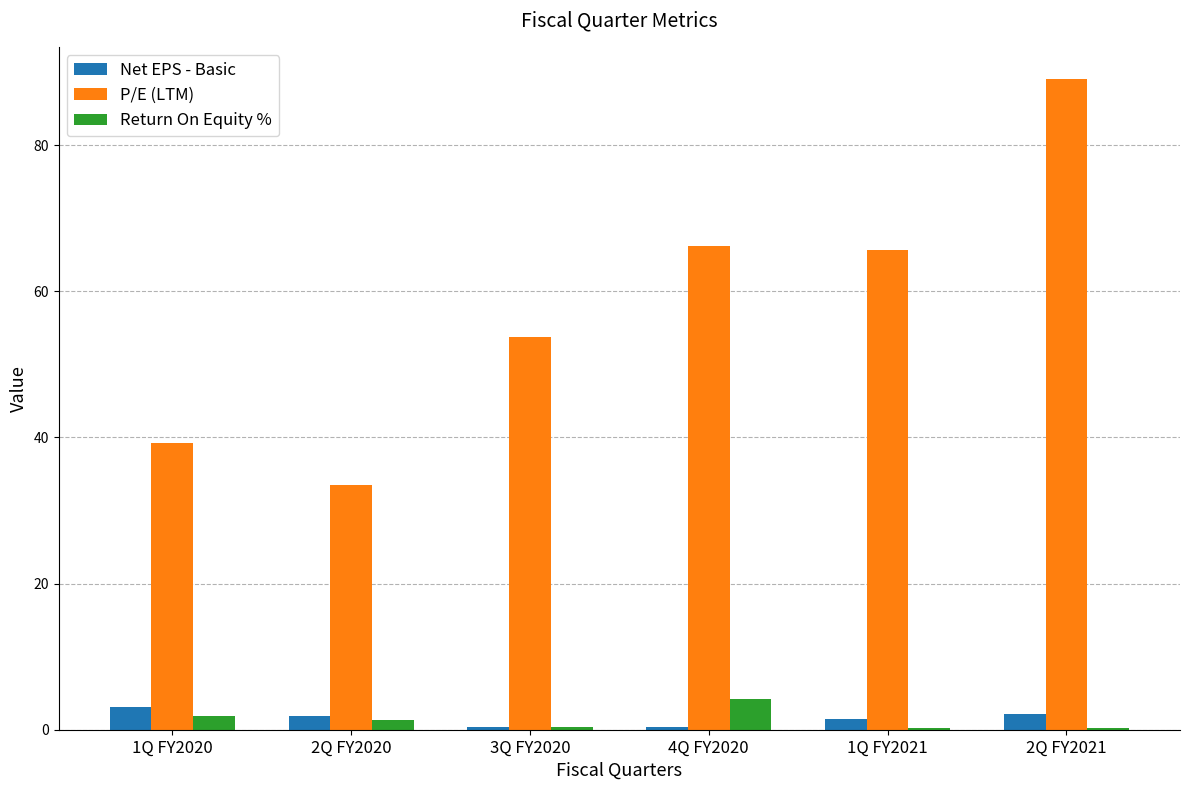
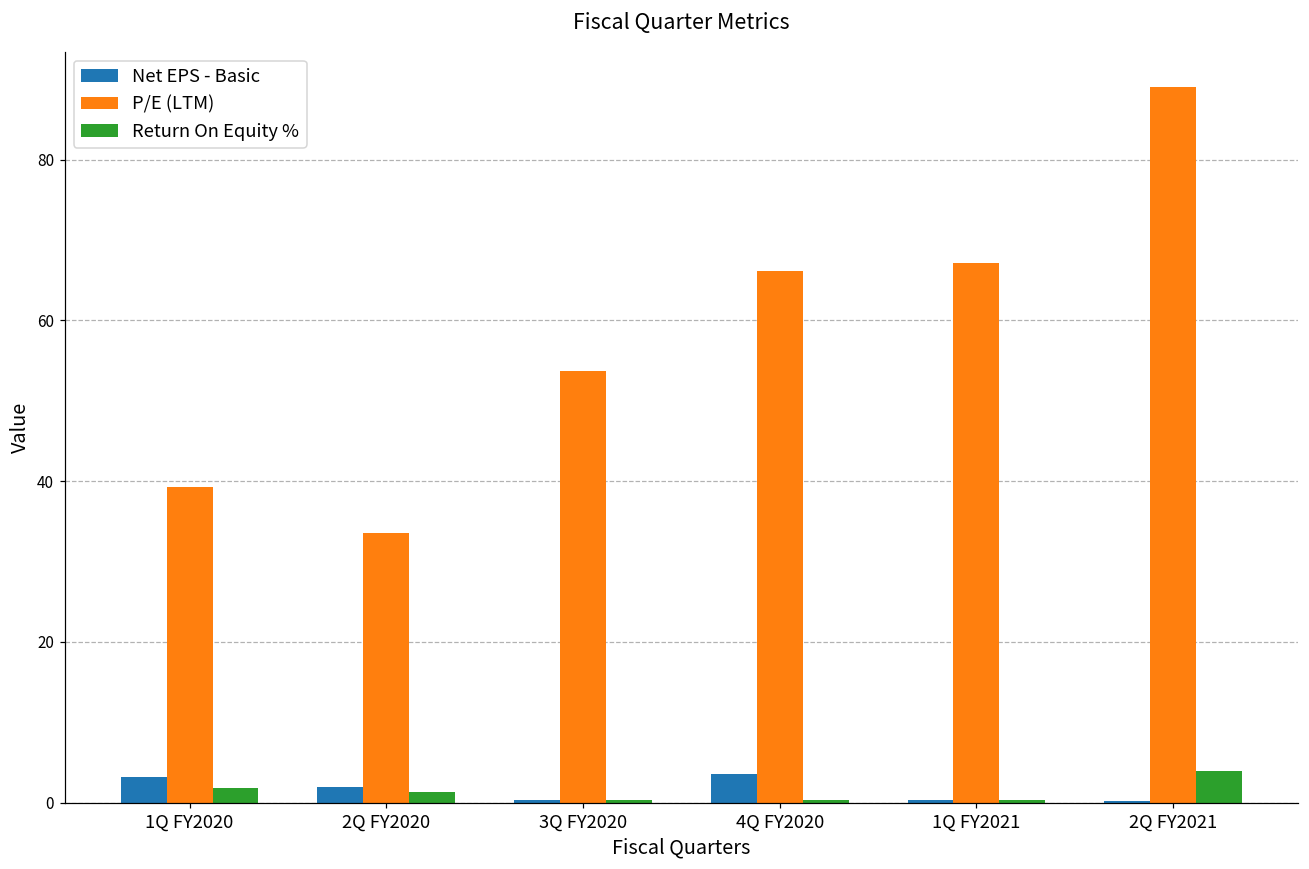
Net EPS - Basic, 4Q FY2020: 0 -> 4
Return On Equity %, 4Q FY2020: 4 -> 0
Net EPS - Basic, 1Q FY2021: 2 -> 0
P/E (LTM), 1Q FY2021: 66 -> 67
Net EPS - Basic, 2Q FY2021: 2 -> 0
Return On Equity %, 2Q FY2021: 0 -> 4
